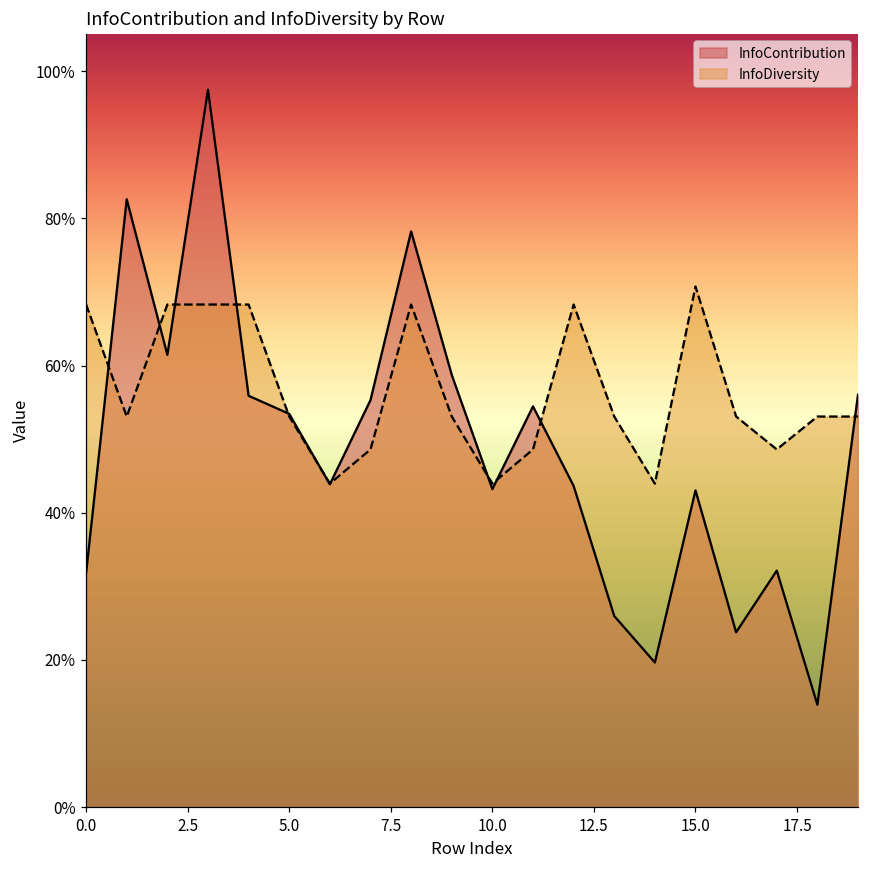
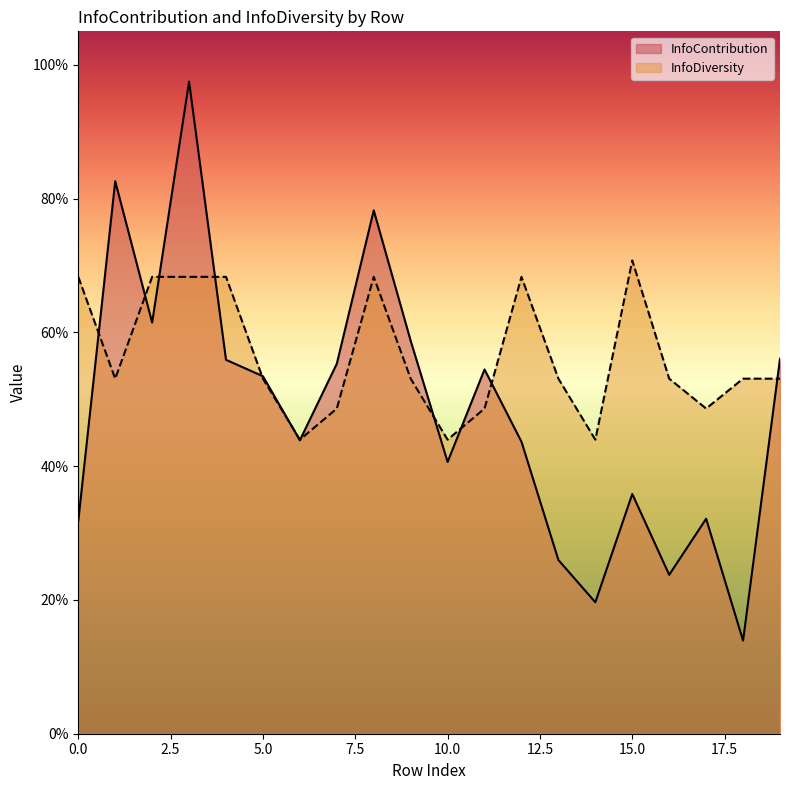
InfoContribution, 10.0: 43% -> 41%
InfoContribution, 15.0: 43% -> 36%
